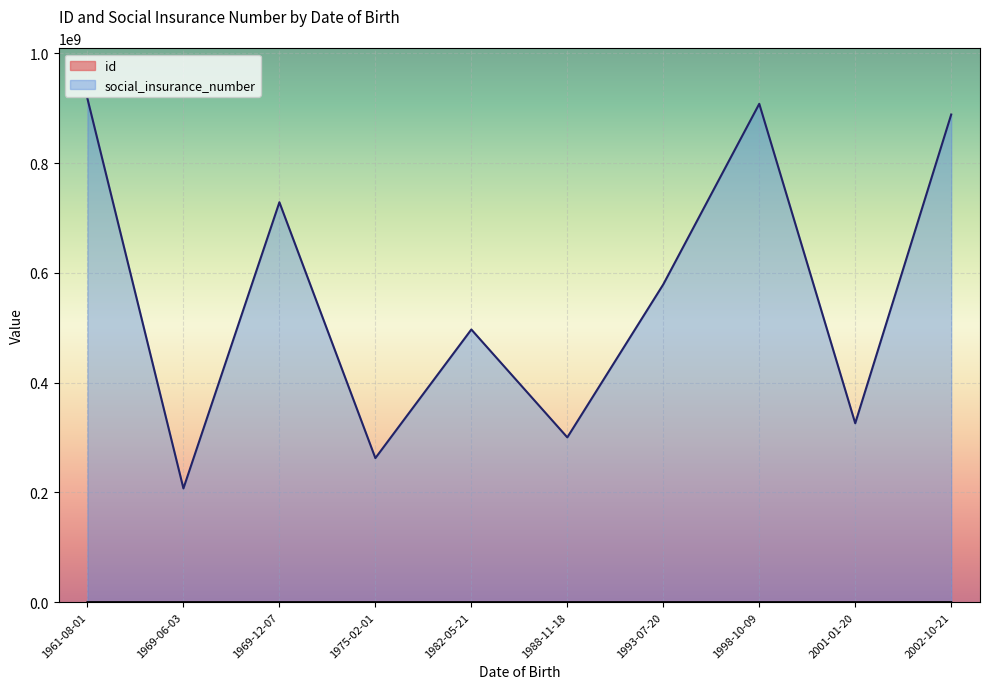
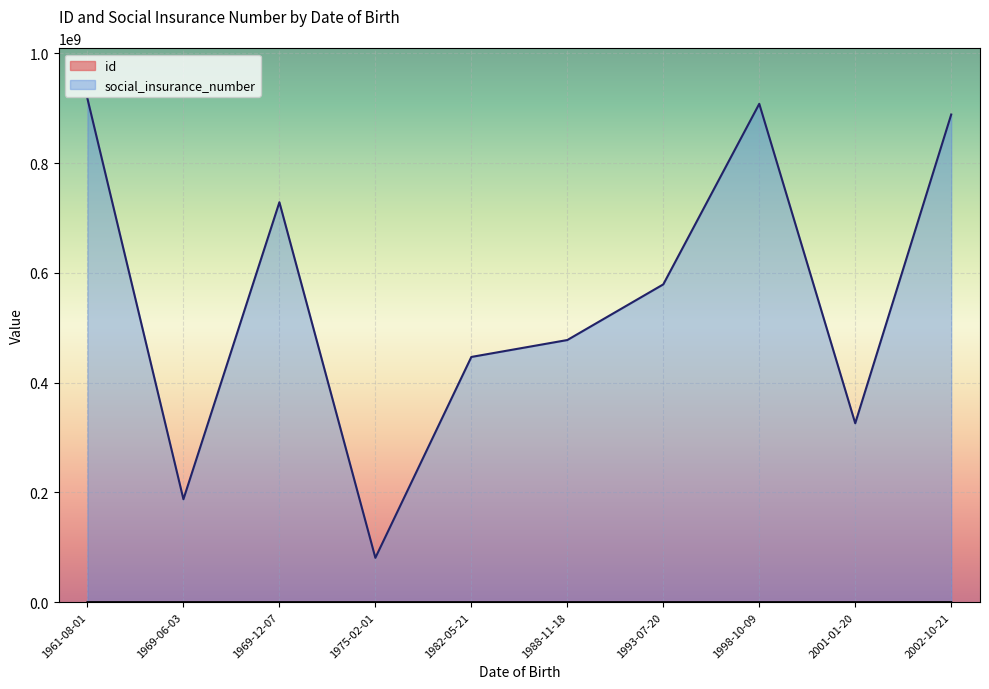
social_insurance_number, 1969-06-03: 210000000 -> 190000000
social_insurance_number, 1975-02-01: 260000000 -> 80000000
social_insurance_number, 1982-05-21: 500000000 -> 450000000
social_insurance_number, 1988-11-18: 300000000 -> 480000000
